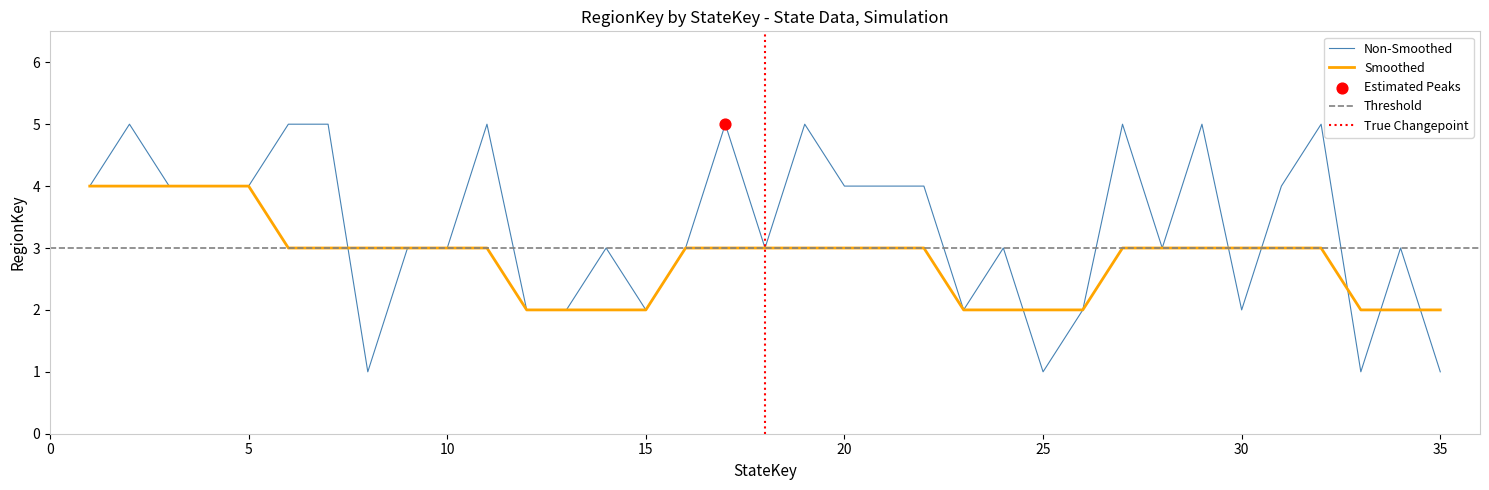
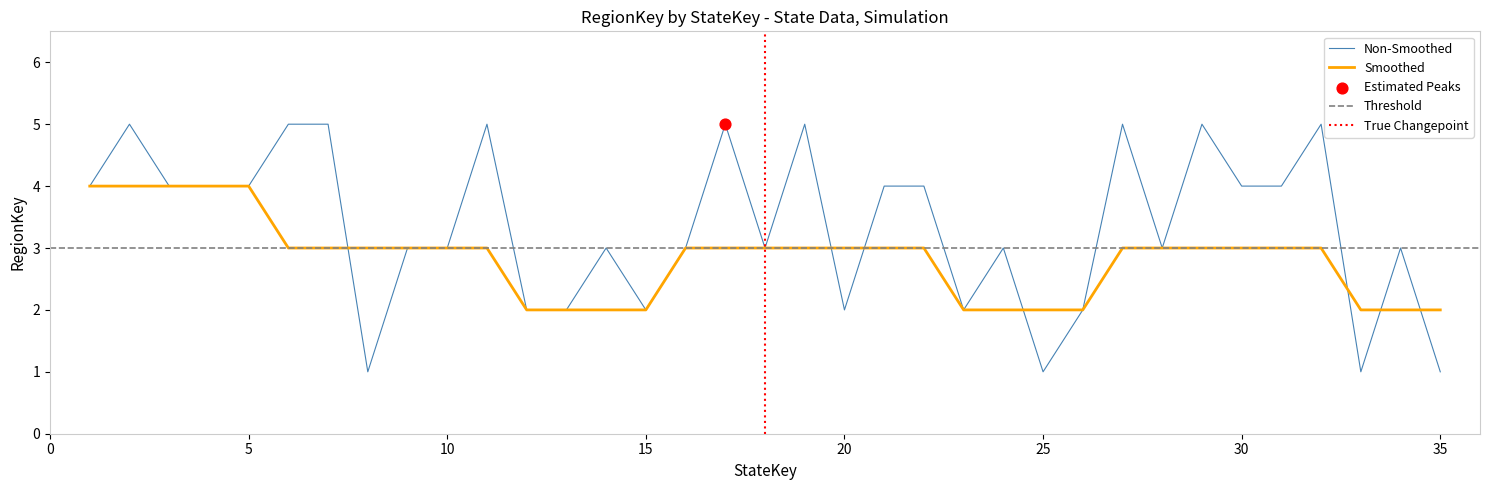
Non-Smoothed, 20: 4 -> 2
Non-Smoothed, 30: 2 -> 4
